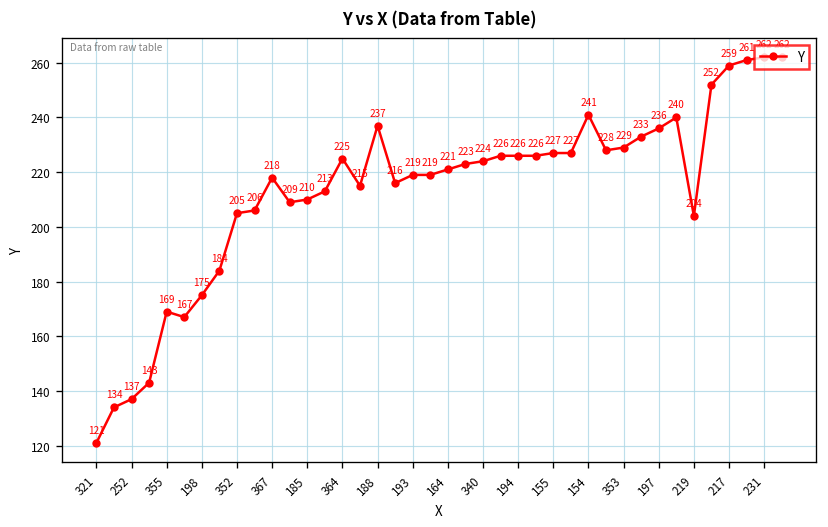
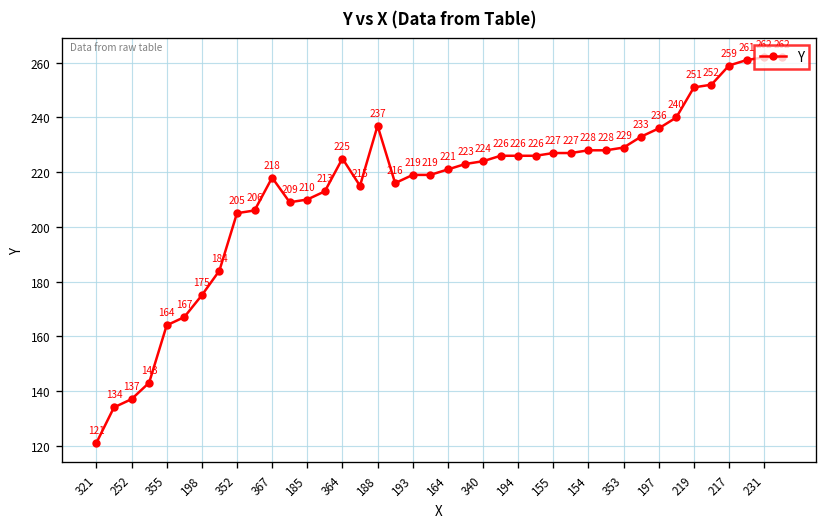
355: 169 -> 164
154: 241 -> 228
219: 204 -> 251
